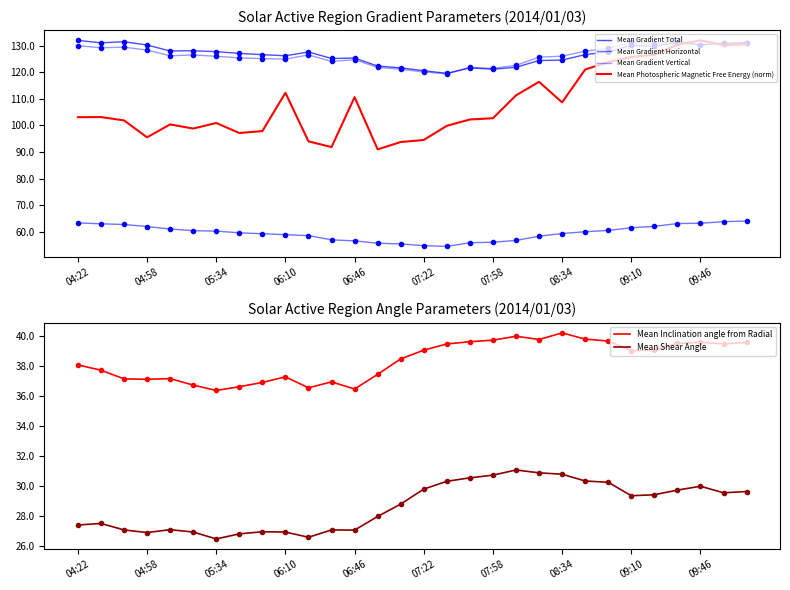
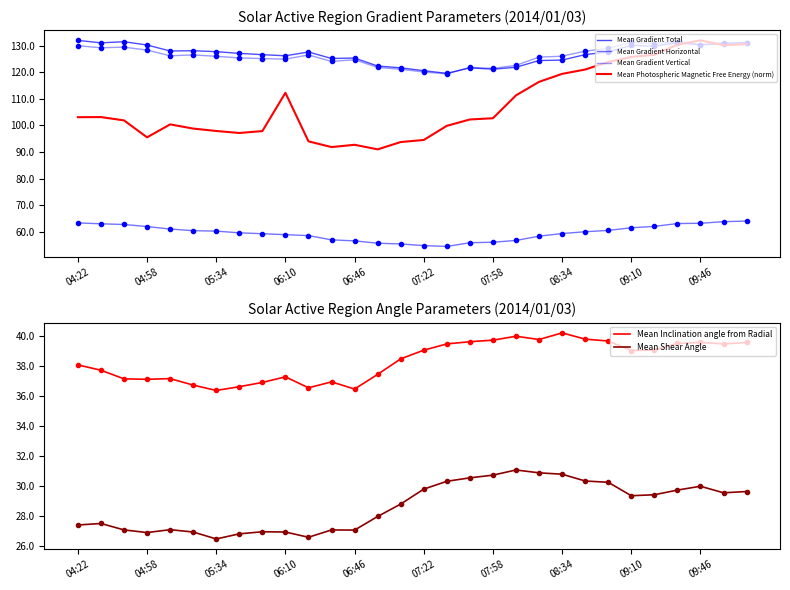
Solar Active Region Gradient Parameters (2014/01/03), Mean Photospheric Magnetic Free Energy (norm), 05:34: 101 -> 98
Solar Active Region Gradient Parameters (2014/01/03), Mean Photospheric Magnetic Free Energy (norm), 06:46: 111 -> 93
Solar Active Region Gradient Parameters (2014/01/03), Mean Photospheric Magnetic Free Energy (norm), 08:34: 109 -> 119
